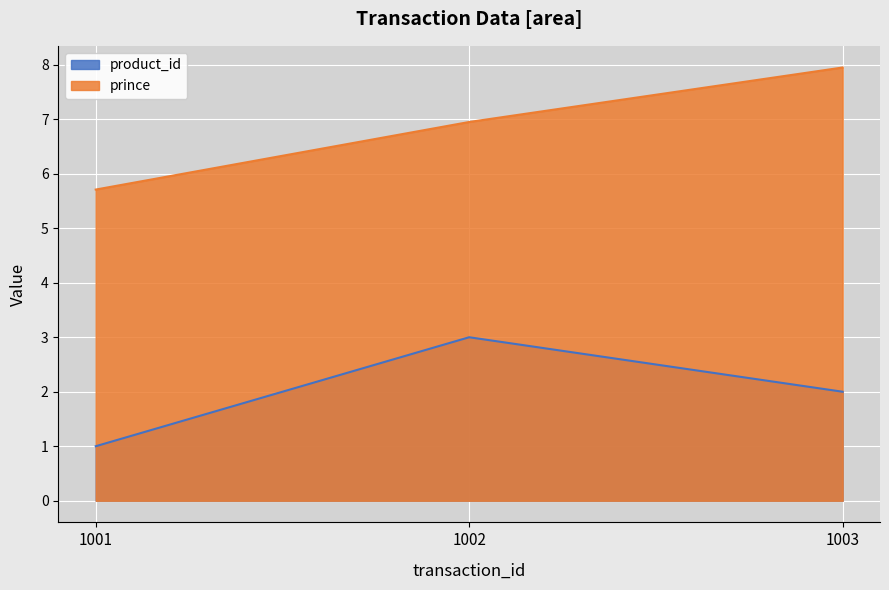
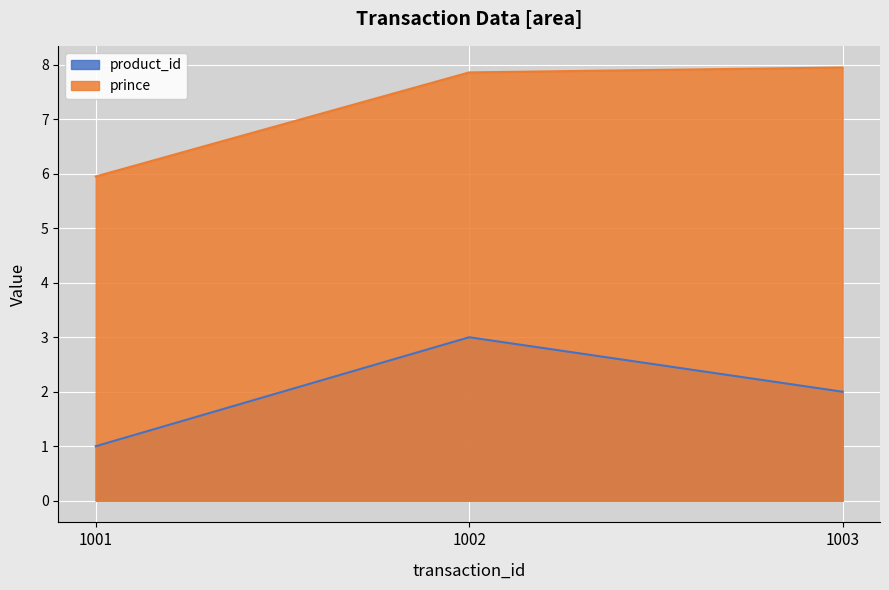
prince, 1001: 5.7 -> 6.0
prince, 1002: 7.0 -> 7.9
